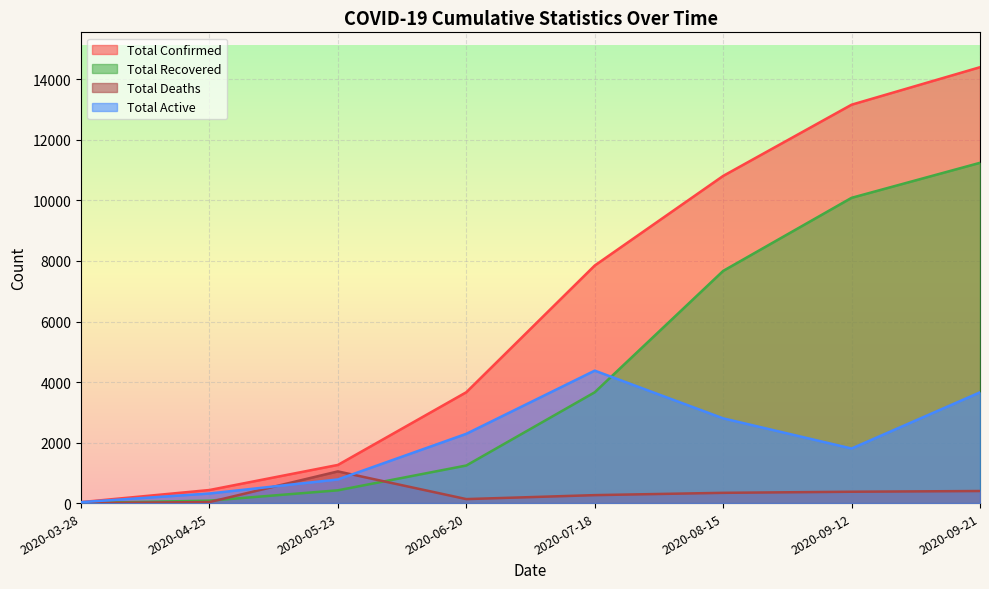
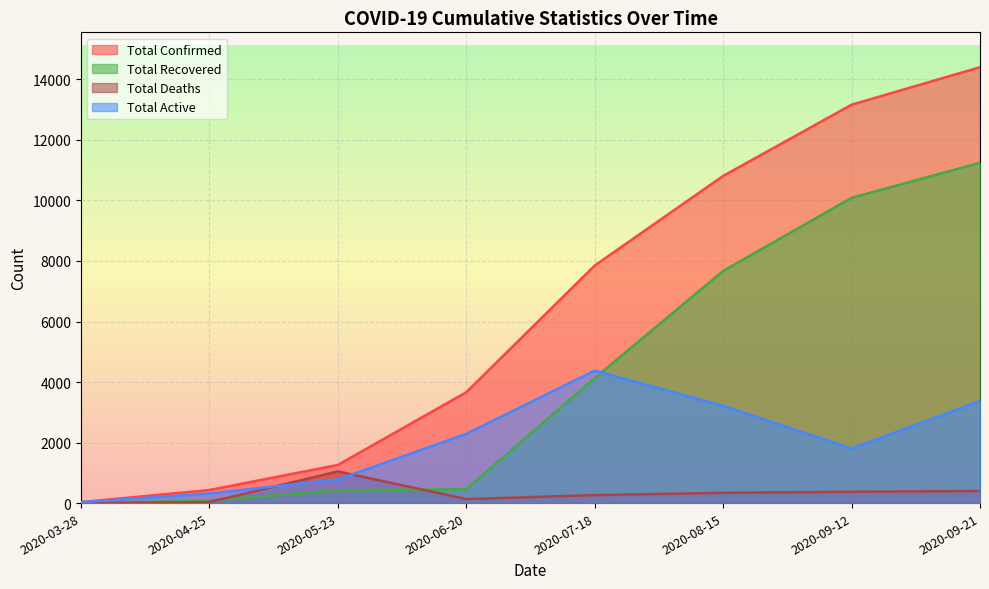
Total Recovered, 2020-06-20: 1200 -> 500
Total Recovered, 2020-07-18: 3700 -> 4100
Total Active, 2020-08-15: 2800 -> 3200
Total Active, 2020-09-21: 3700 -> 3400
